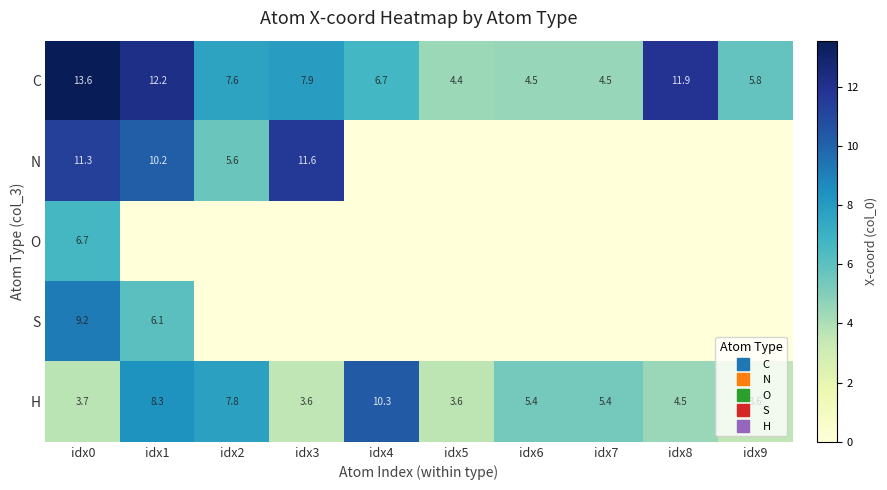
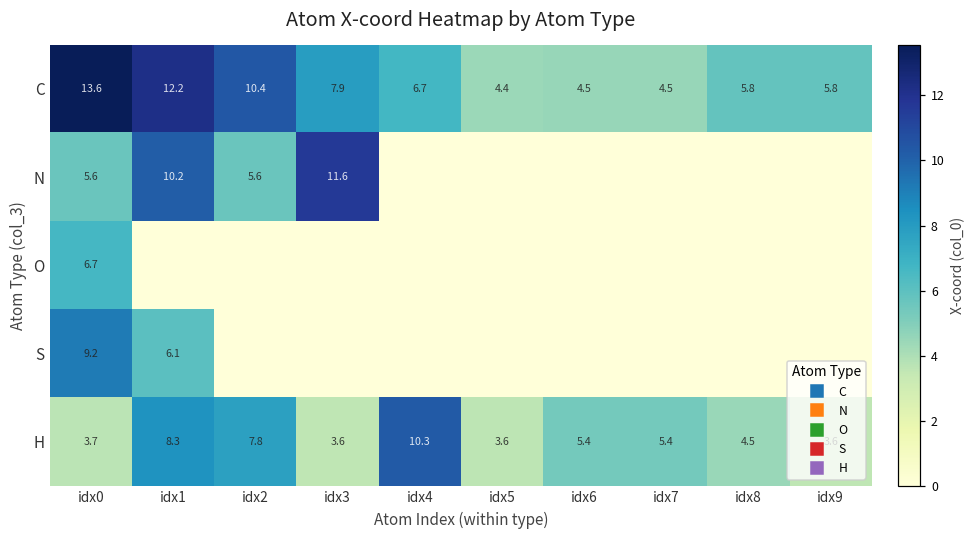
C, idx2: 7.6 -> 10.4
C, idx8: 11.9 -> 5.8
N, idx0: 11.3 -> 5.6
